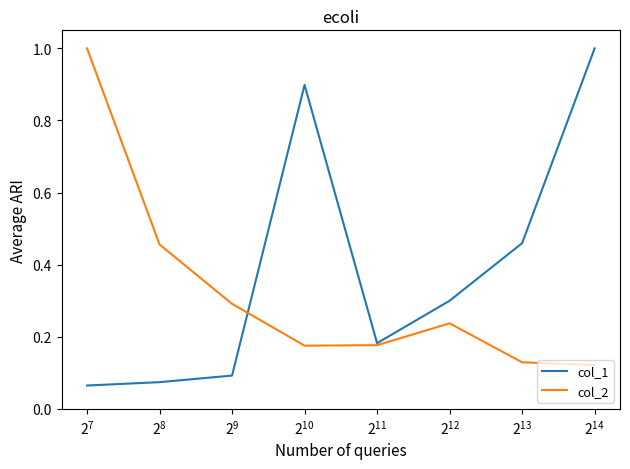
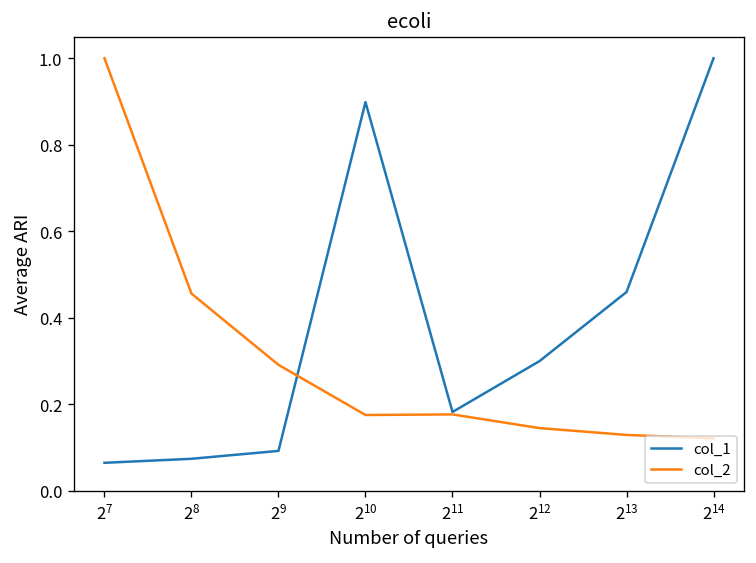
col_2, 2^12: 0.24 -> 0.14
